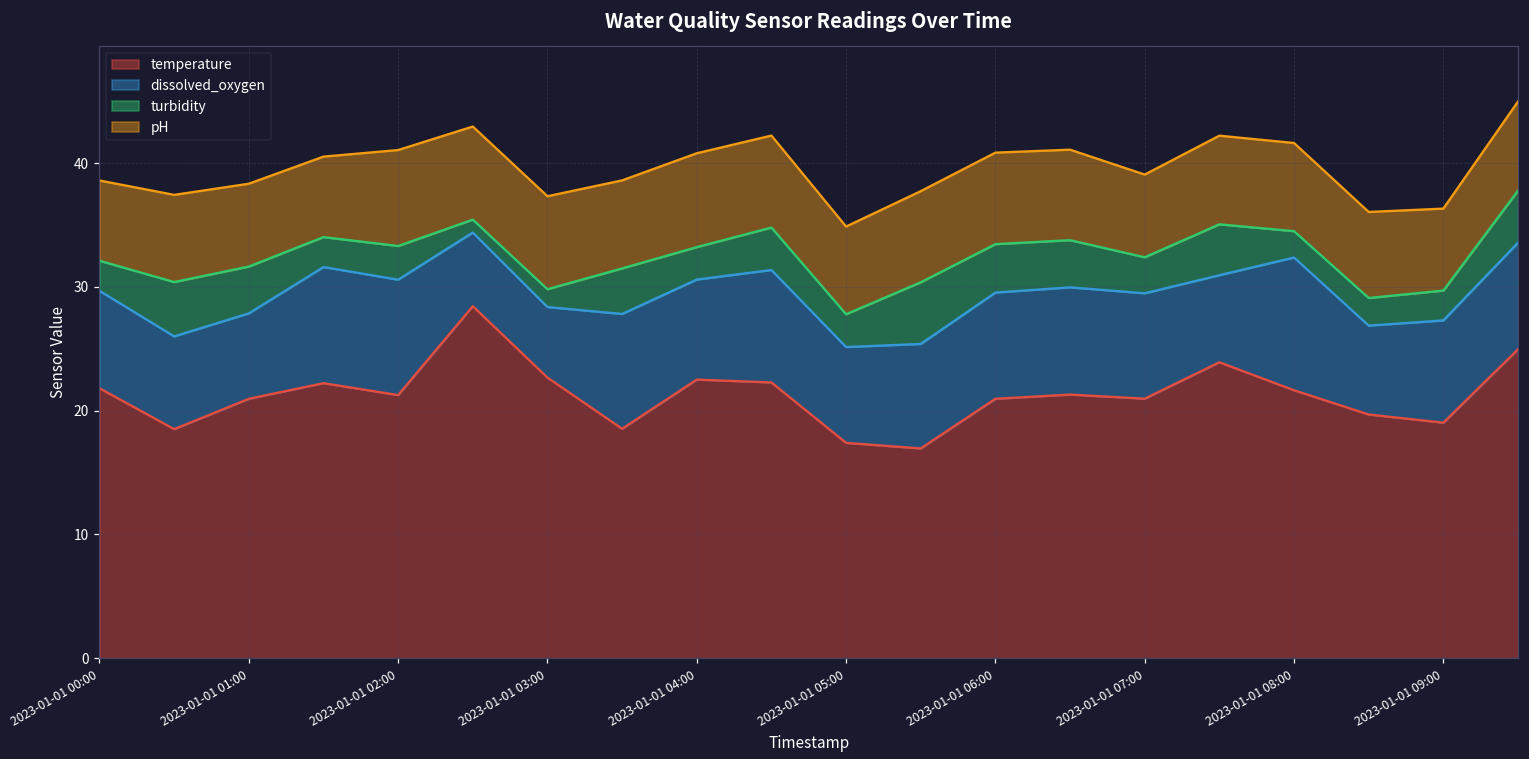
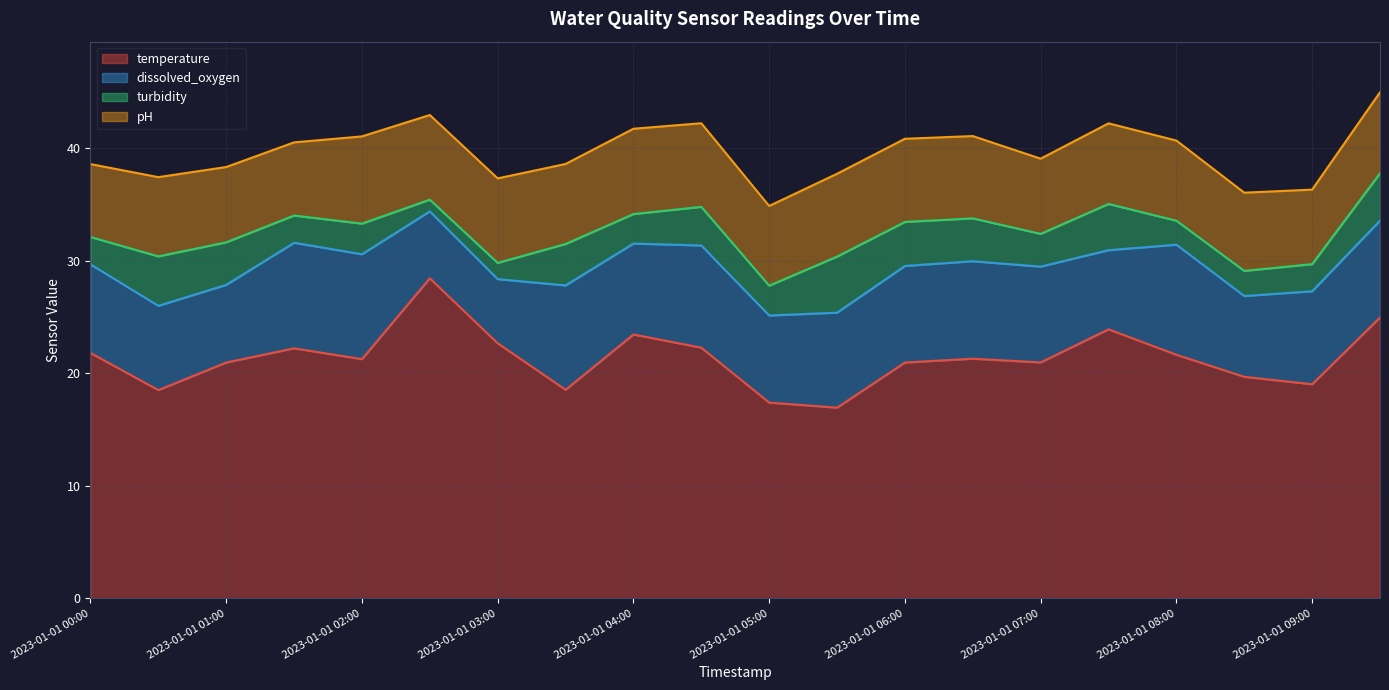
temperature, 2023-01-01 04:00: 22.5 -> 23.5
dissolved_oxygen, 2023-01-01 08:00: 10.7 -> 9.8
